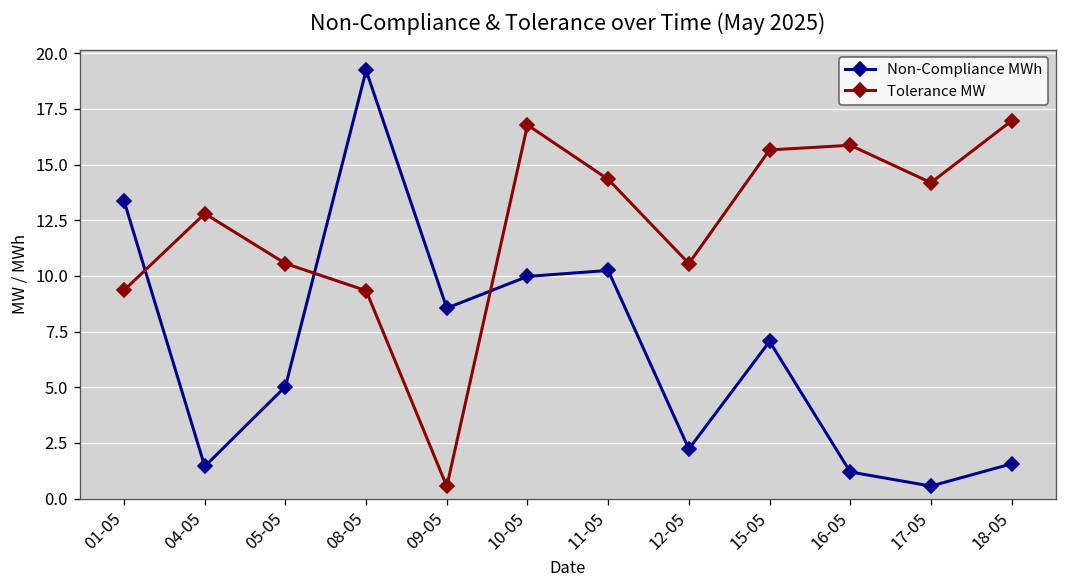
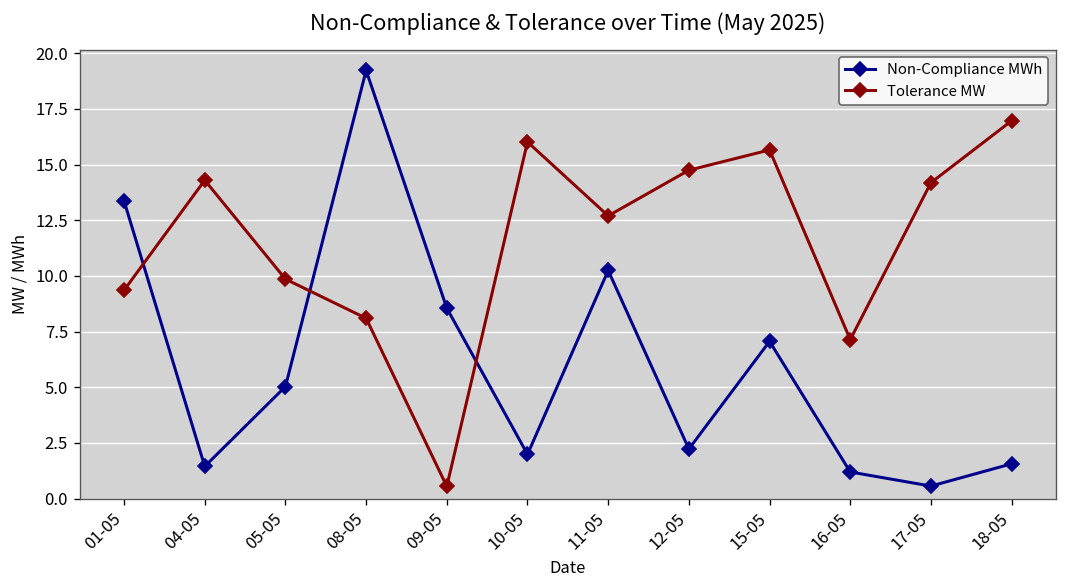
Tolerance MW, 04-05: 12.8 -> 14.3
Tolerance MW, 05-05: 10.6 -> 9.9
Tolerance MW, 08-05: 9.3 -> 8.1
Non-Compliance MWh, 10-05: 10.0 -> 2.0
Tolerance MW, 10-05: 16.8 -> 16.0
Tolerance MW, 11-05: 14.3 -> 12.7
Tolerance MW, 12-05: 10.6 -> 14.8
Tolerance MW, 16-05: 15.9 -> 7.1
